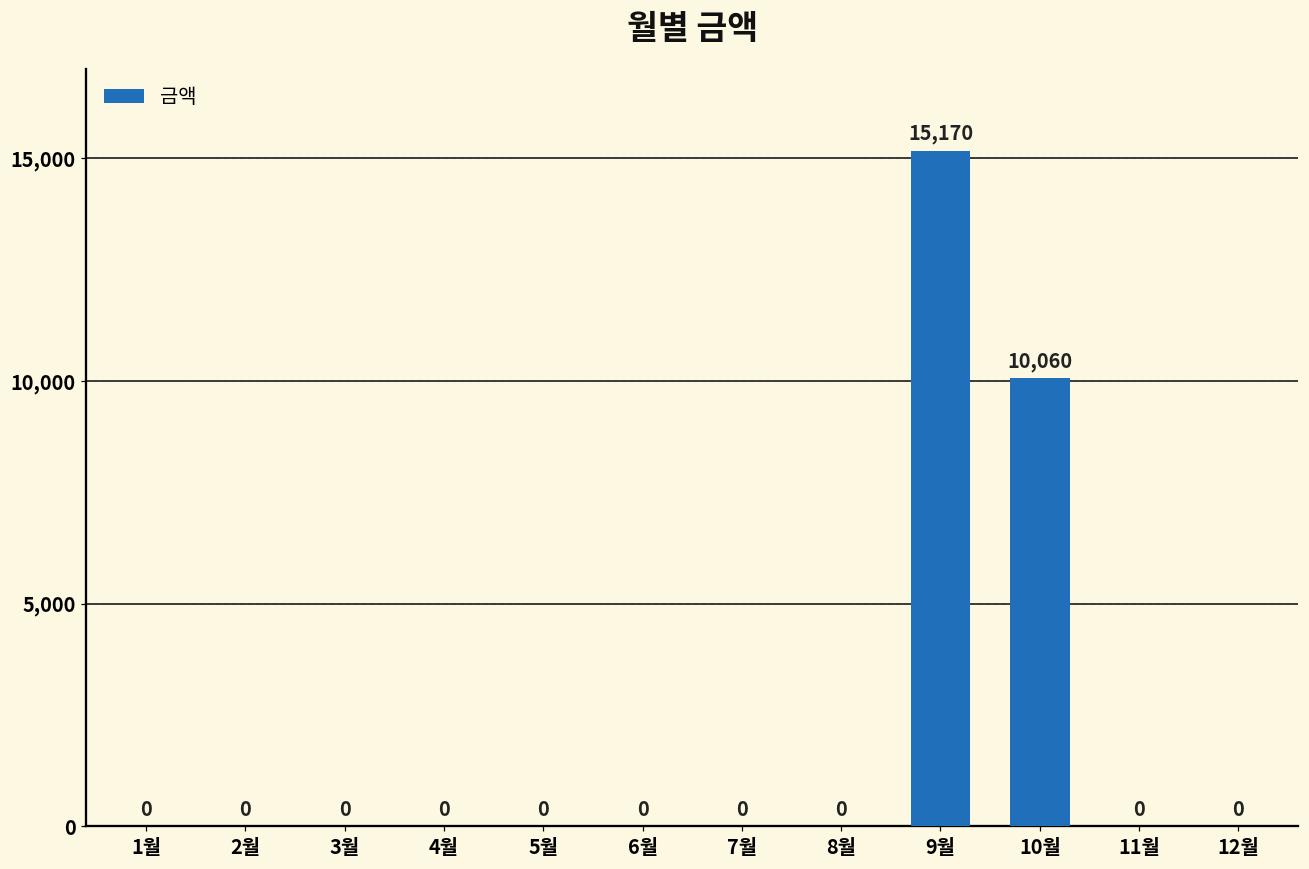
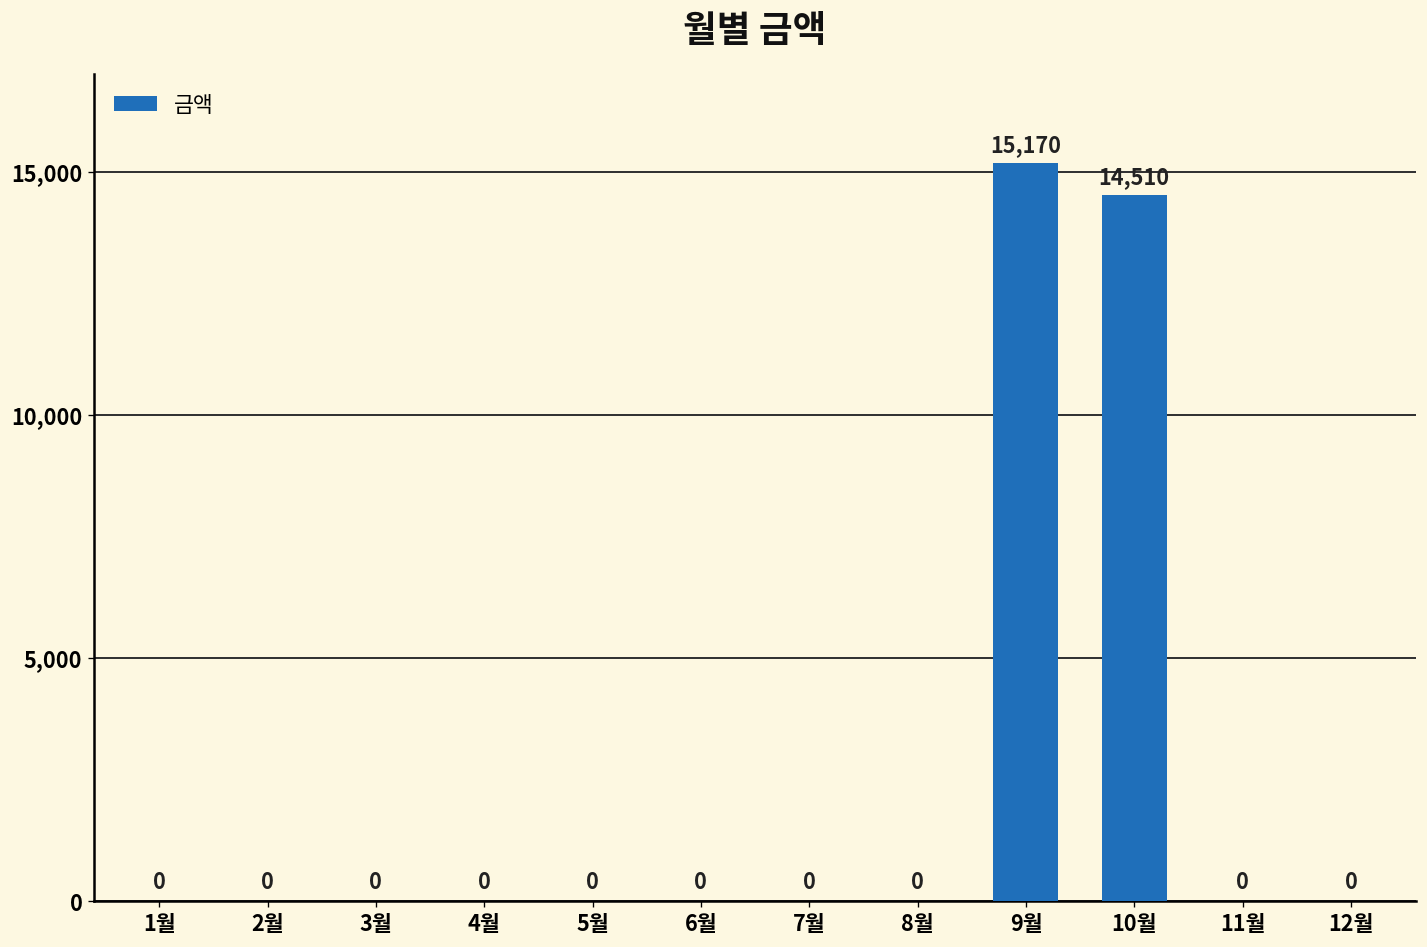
10월: 10,060 -> 14,510
